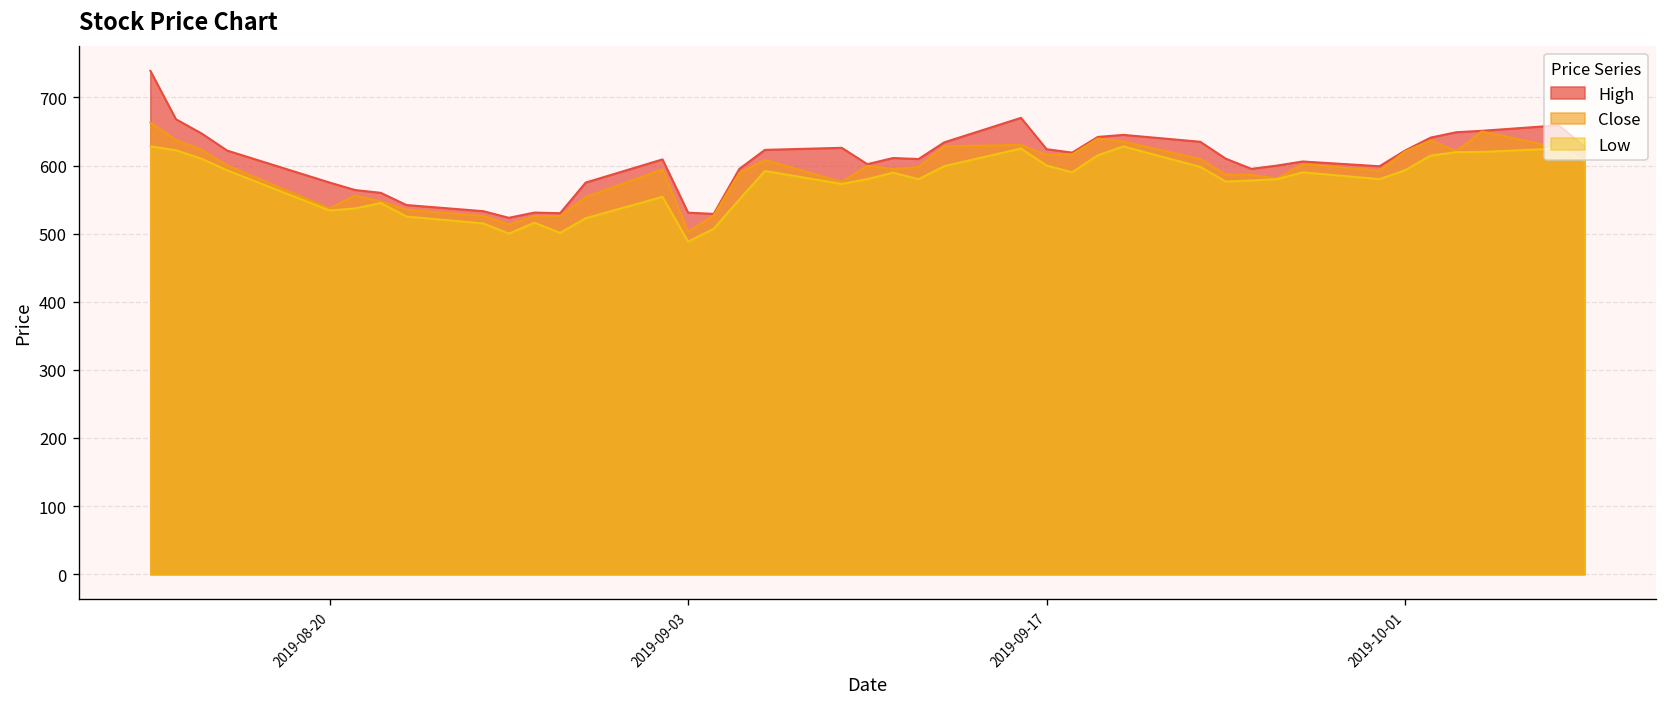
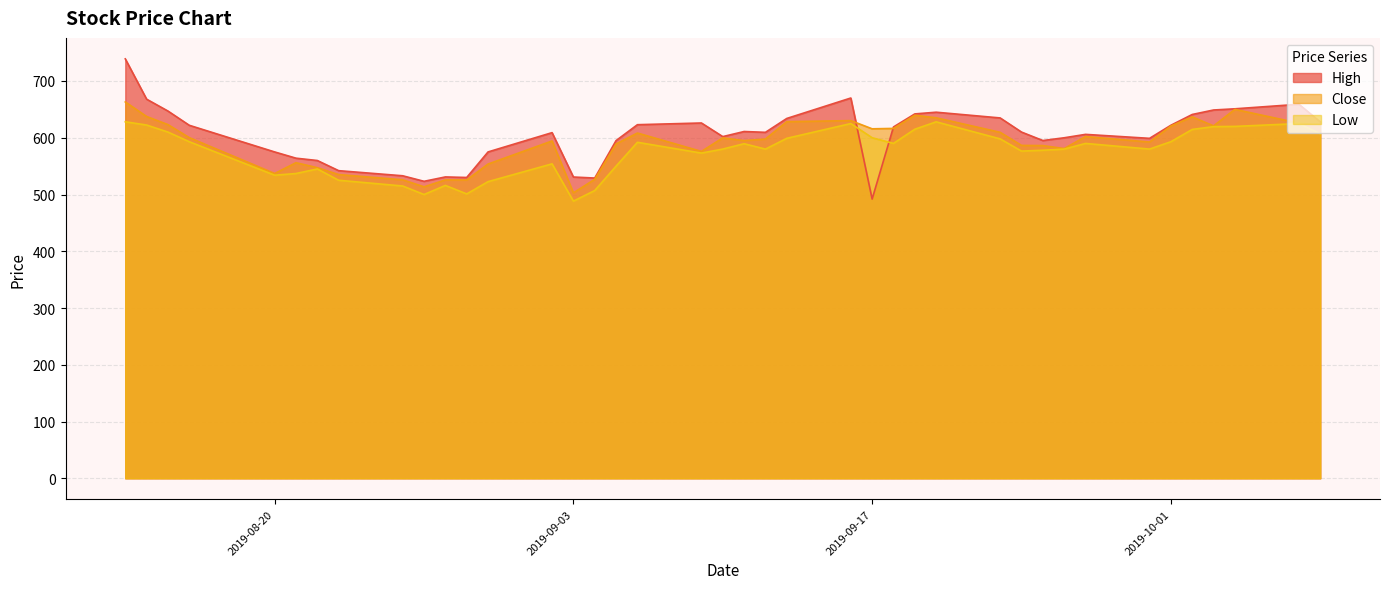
High, 2019-09-17: 620 -> 490
